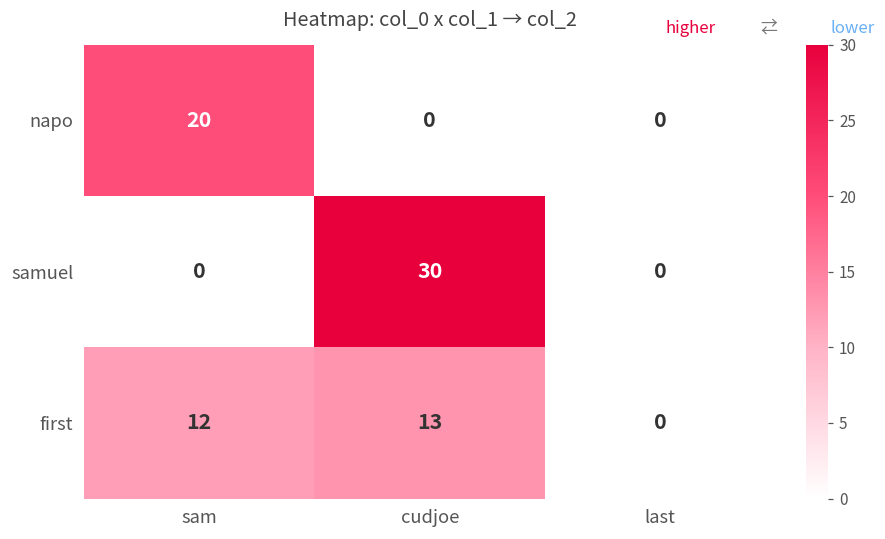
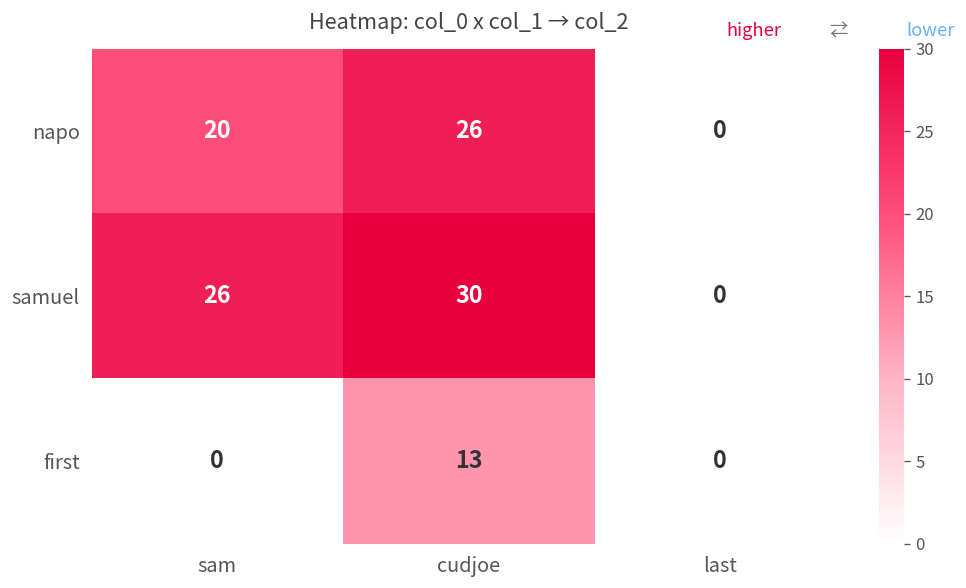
napo, cudjoe: 0 -> 26
samuel, sam: 0 -> 26
first, sam: 12 -> 0
